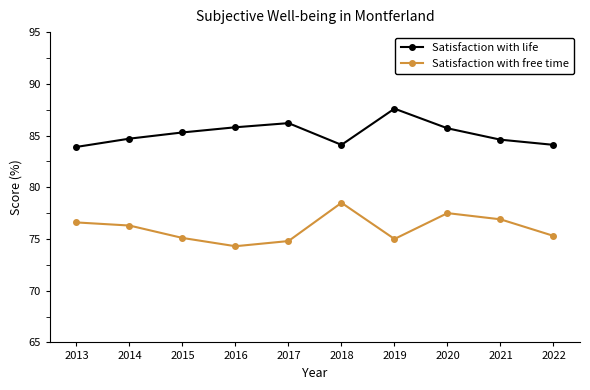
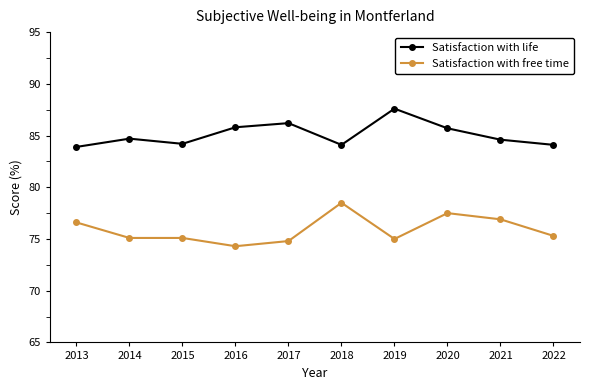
Satisfaction with free time, 2014: 76.3 -> 75.1
Satisfaction with life, 2015: 85.3 -> 84.2
